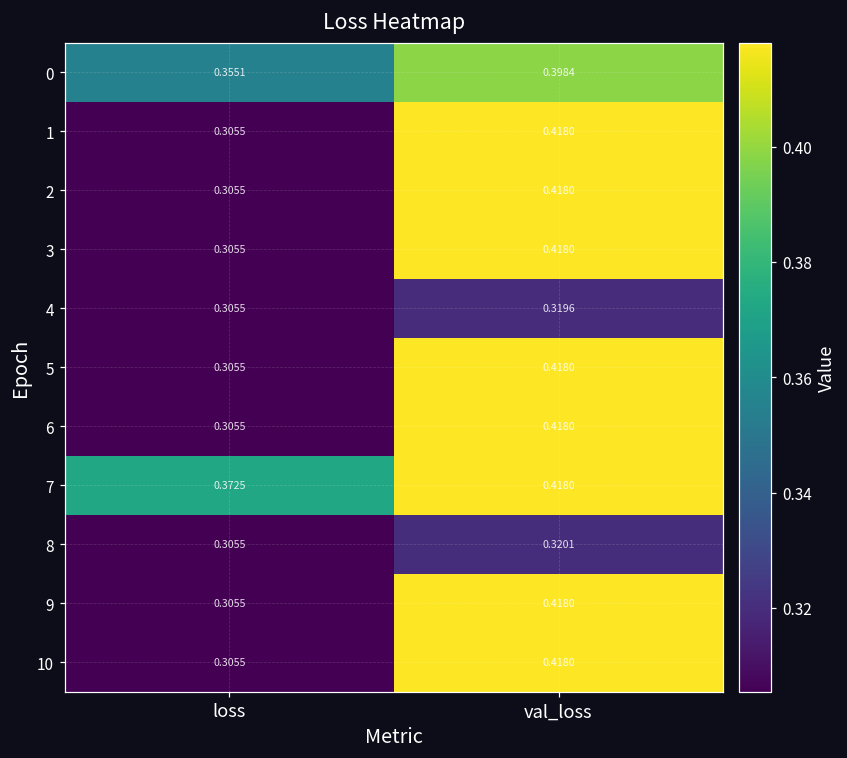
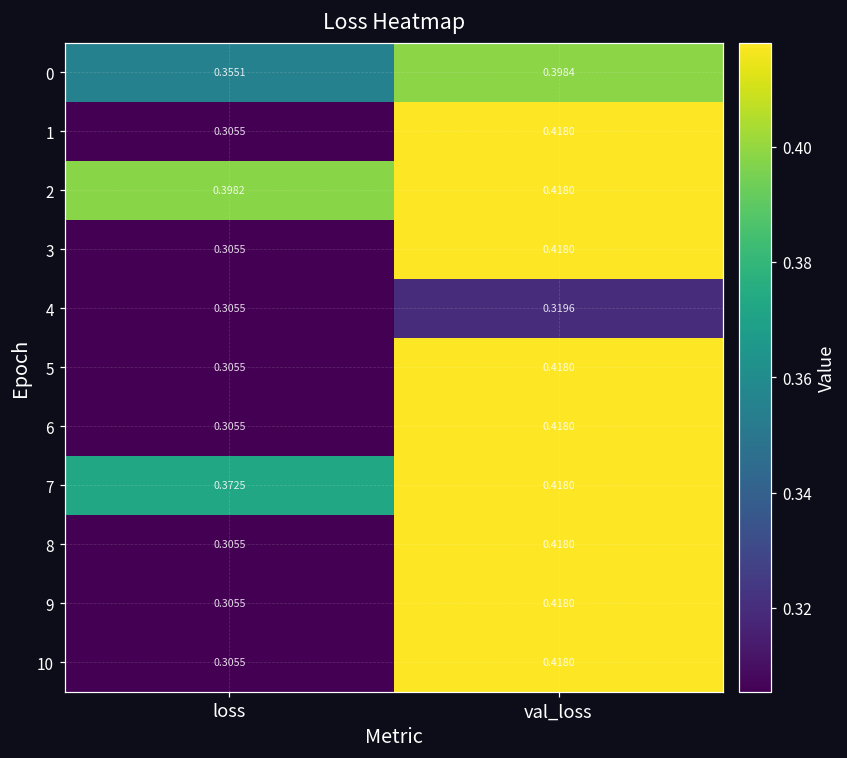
2, loss: 0.3055 -> 0.3982
8, val_loss: 0.3201 -> 0.4180
